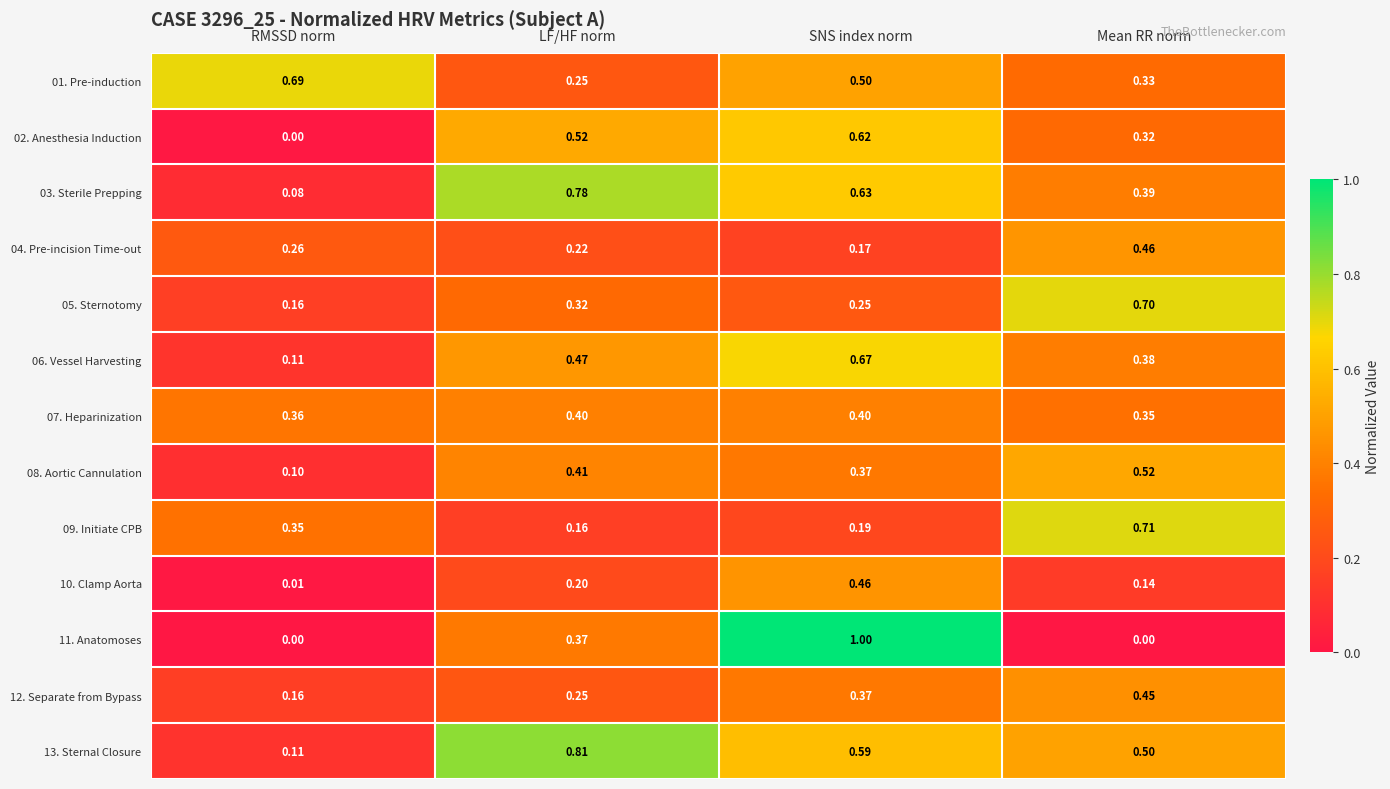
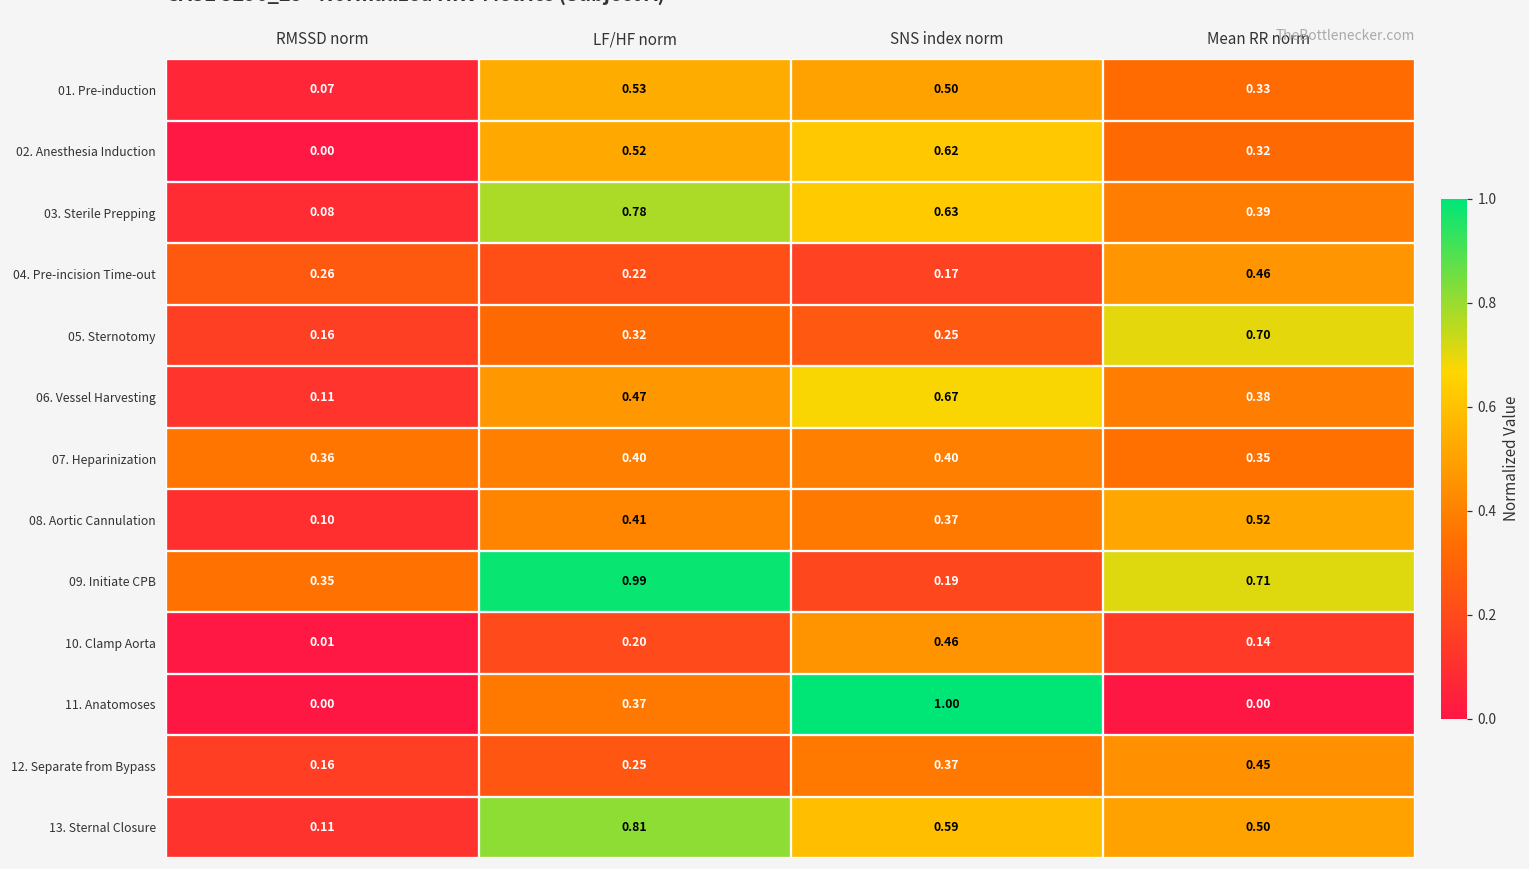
01. Pre-induction, RMSSD norm: 0.69 -> 0.07
01. Pre-induction, LF/HF norm: 0.25 -> 0.53
09. Initiate CPB, LF/HF norm: 0.16 -> 0.99
